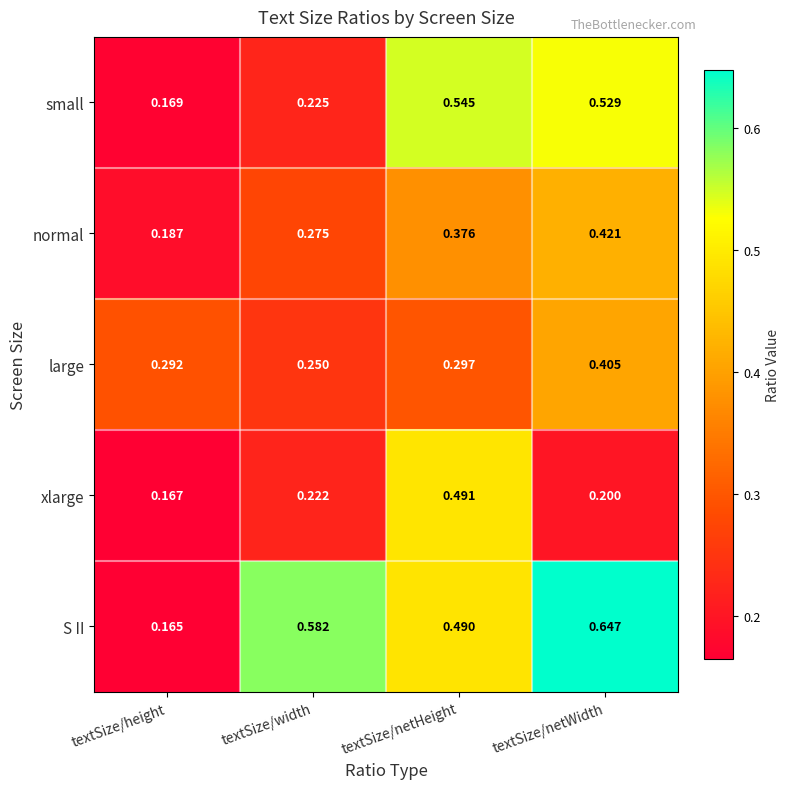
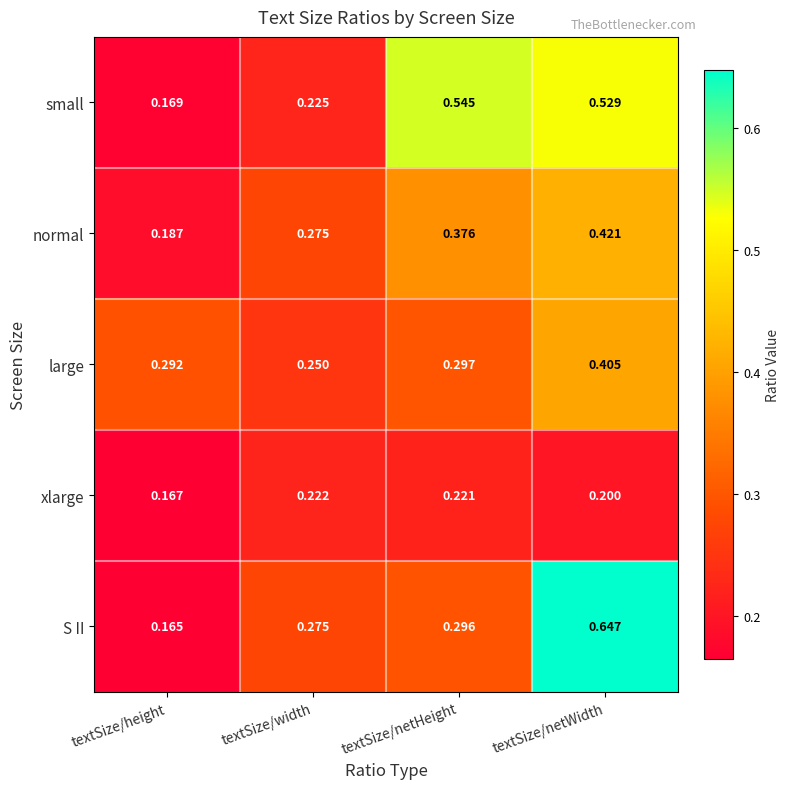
xlarge, textSize/netHeight: 0.491 -> 0.221
S II, textSize/width: 0.582 -> 0.275
S II, textSize/netHeight: 0.490 -> 0.296
